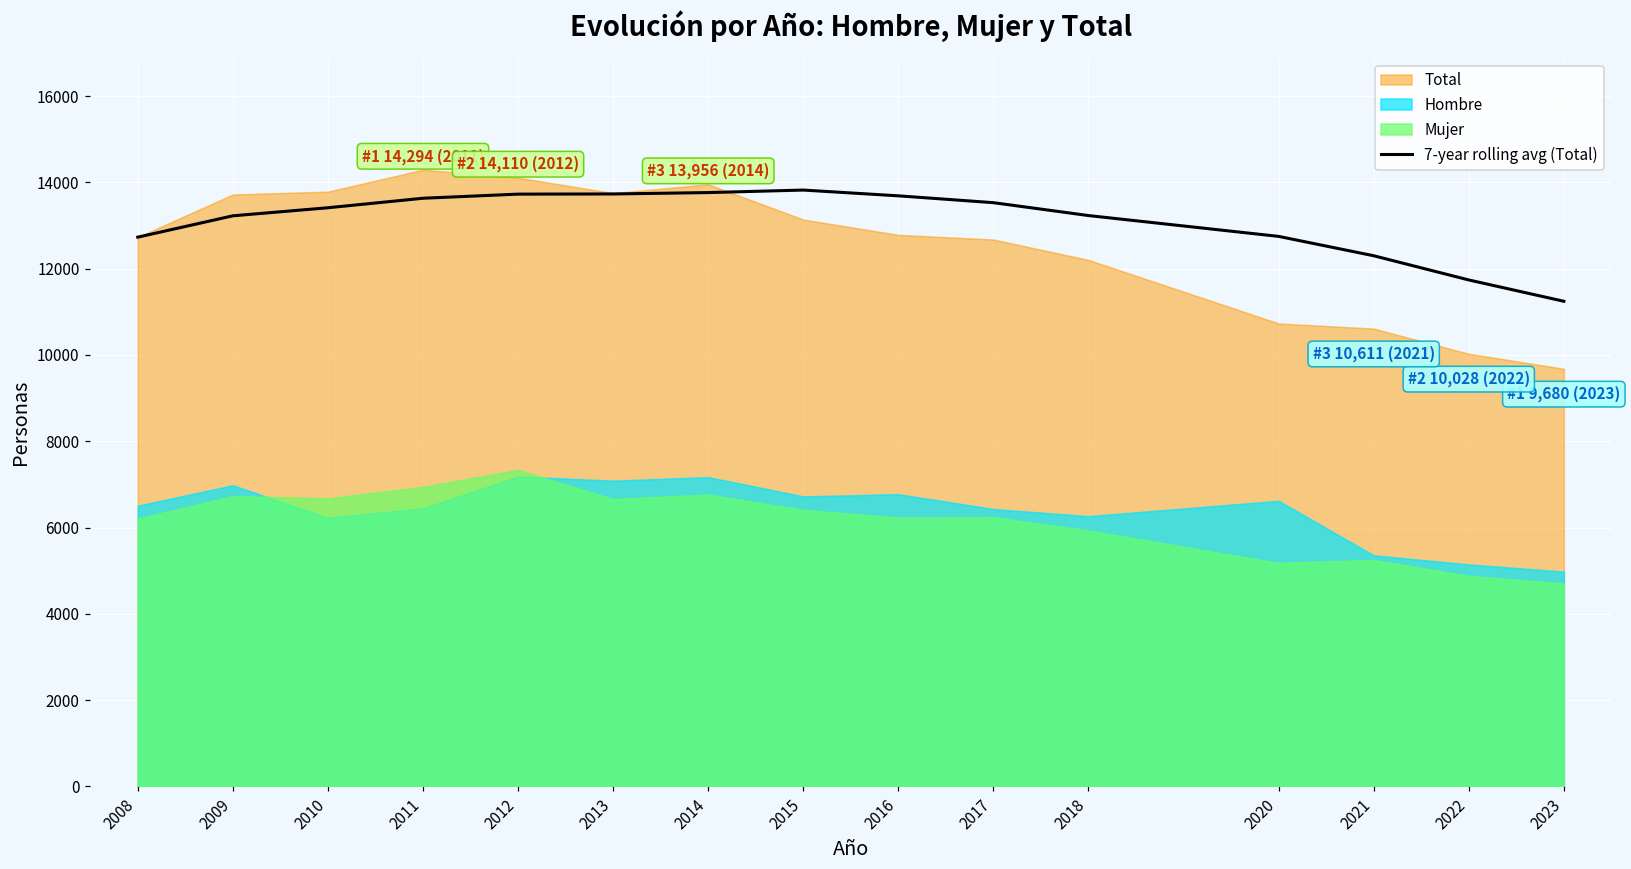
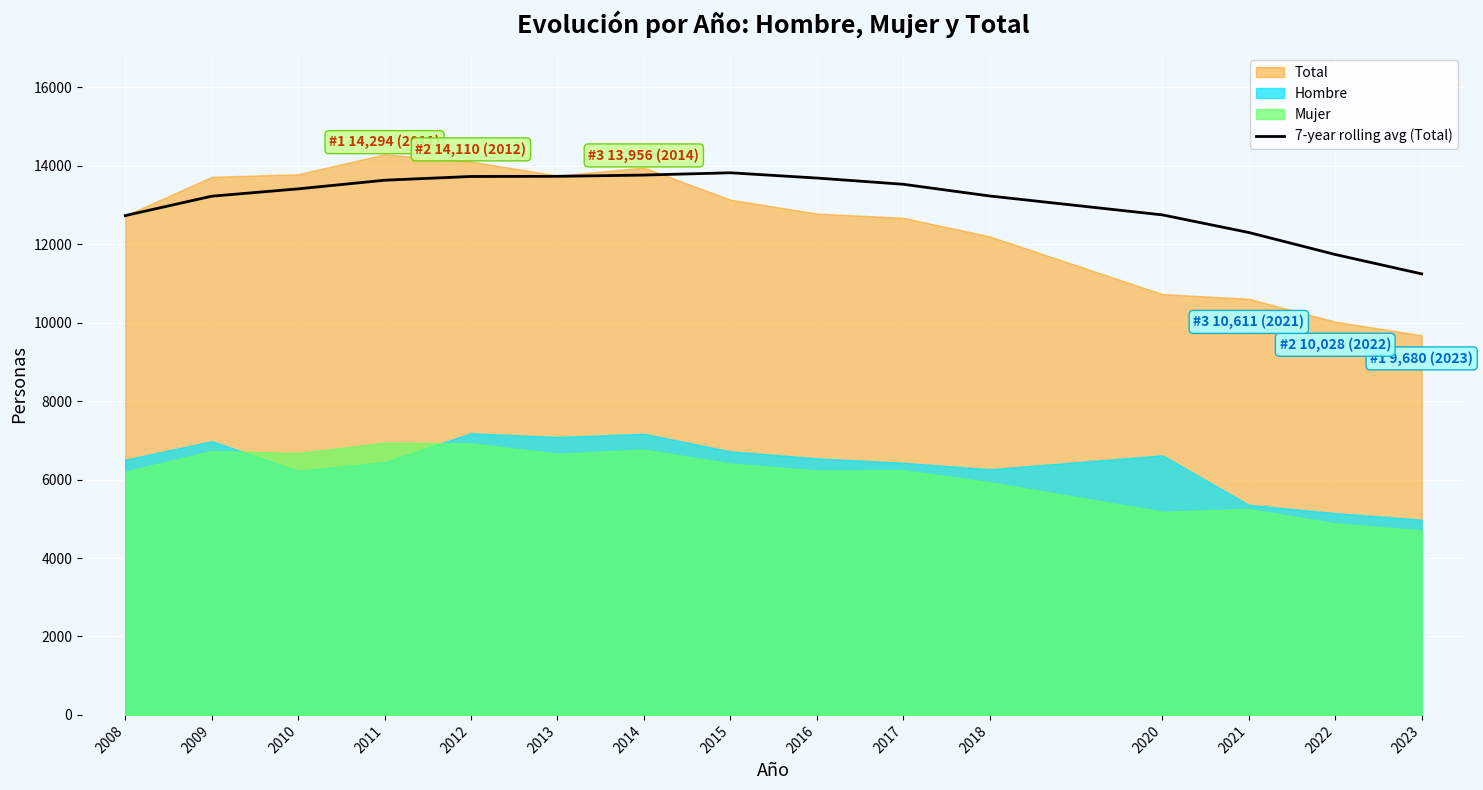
Mujer, 2012: 7300 -> 6900
Hombre, 2016: 6800 -> 6500
